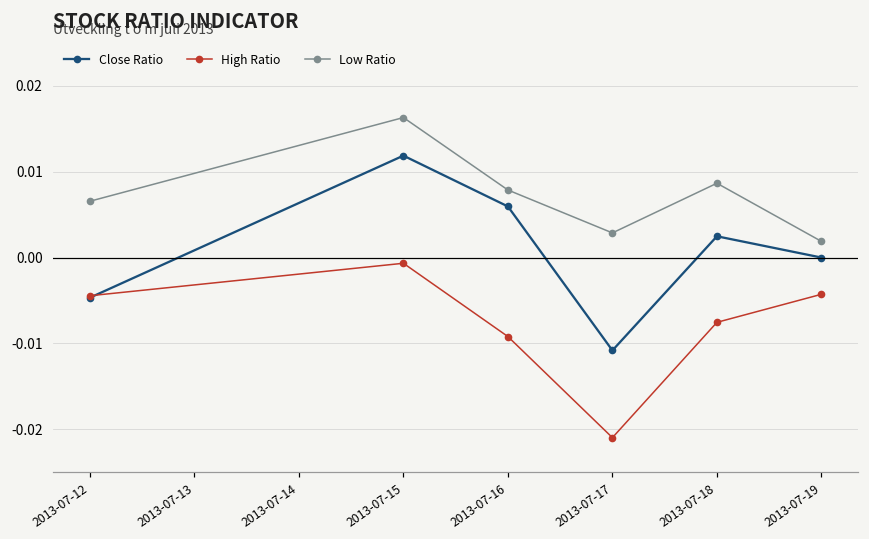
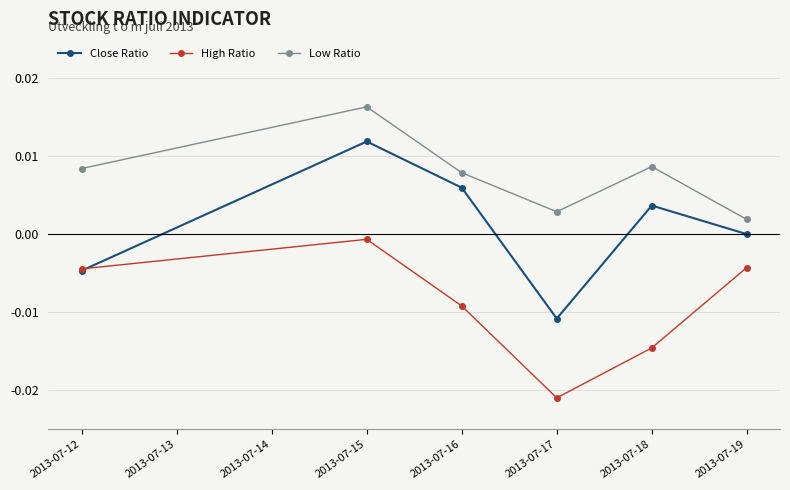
Low Ratio, 2013-07-12: 0.007 -> 0.008
Close Ratio, 2013-07-18: 0.002 -> 0.004
High Ratio, 2013-07-18: -0.008 -> -0.015
